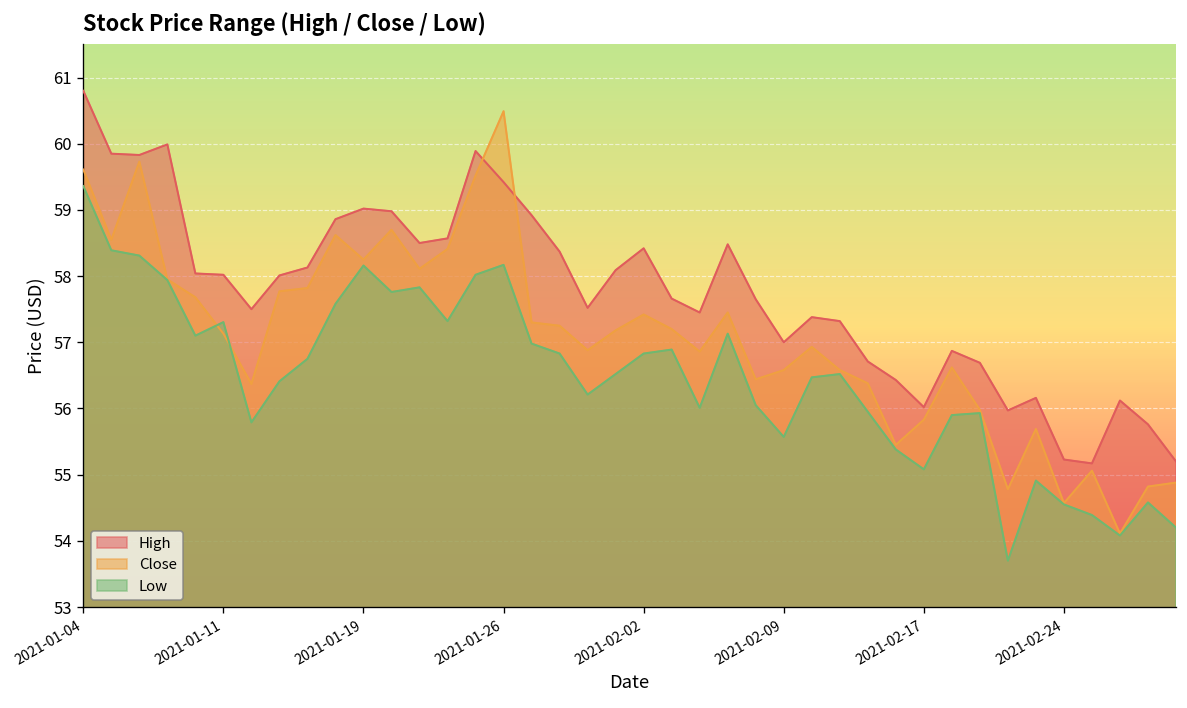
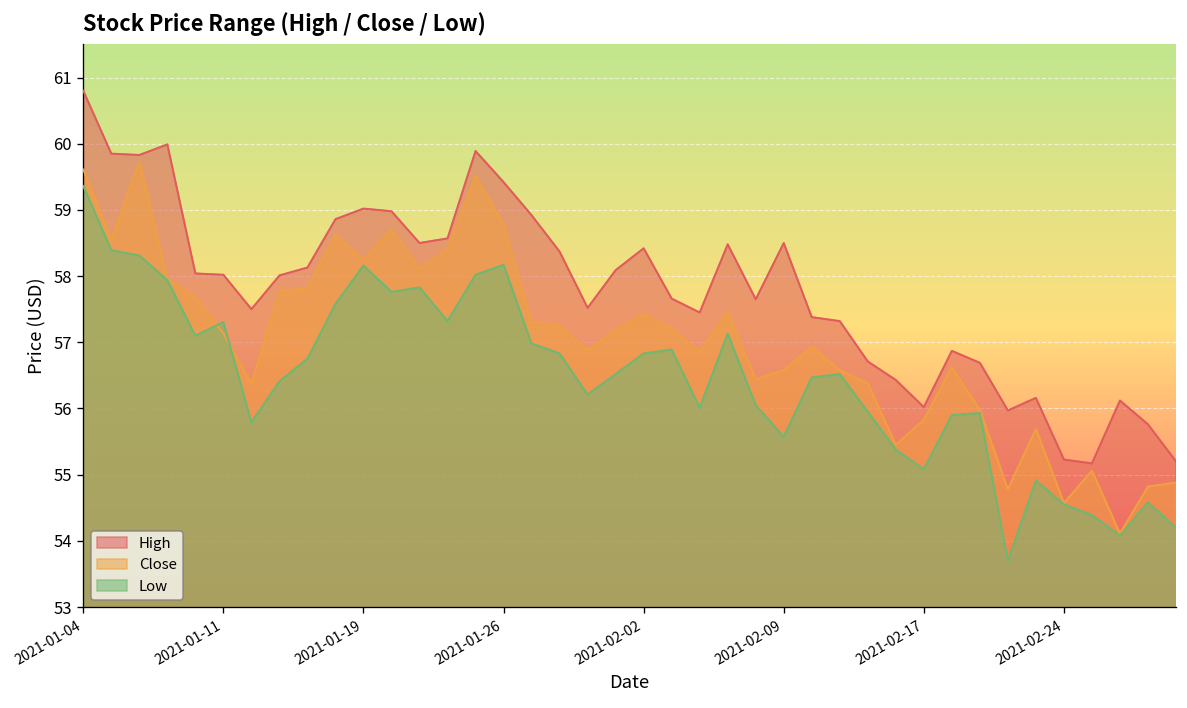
Close, 2021-01-26: 60.5 -> 58.8
High, 2021-02-09: 57.0 -> 58.5
